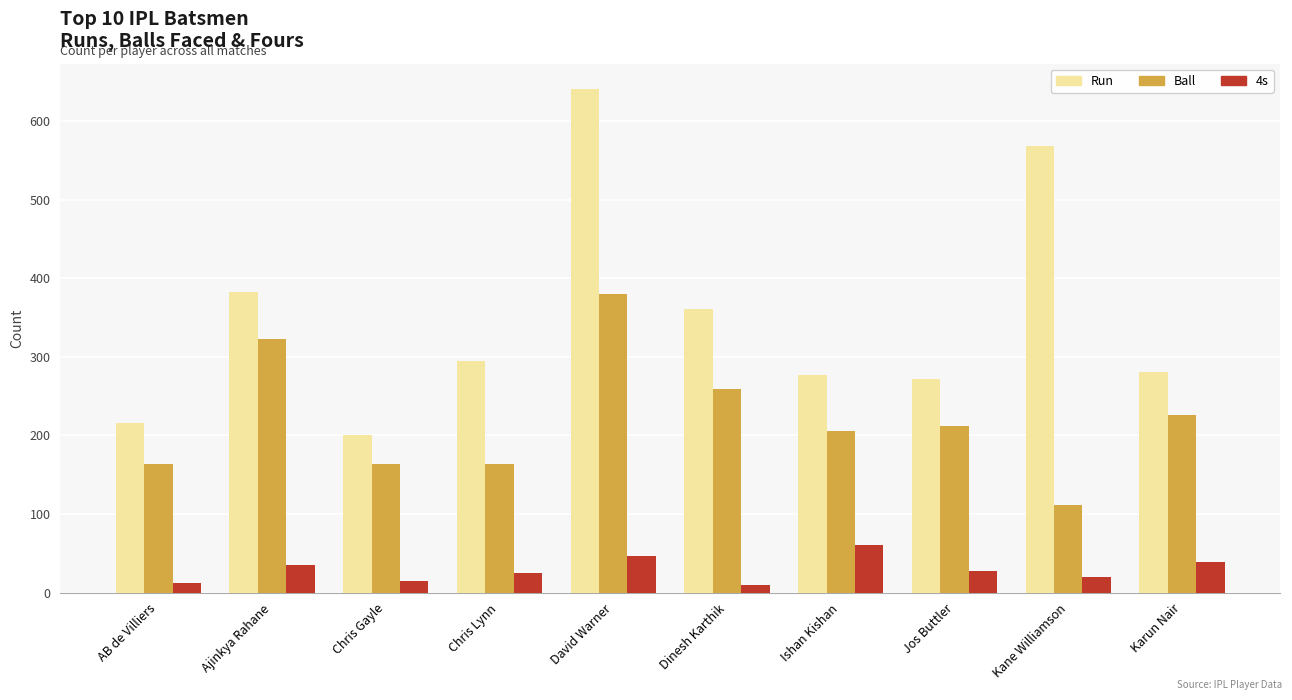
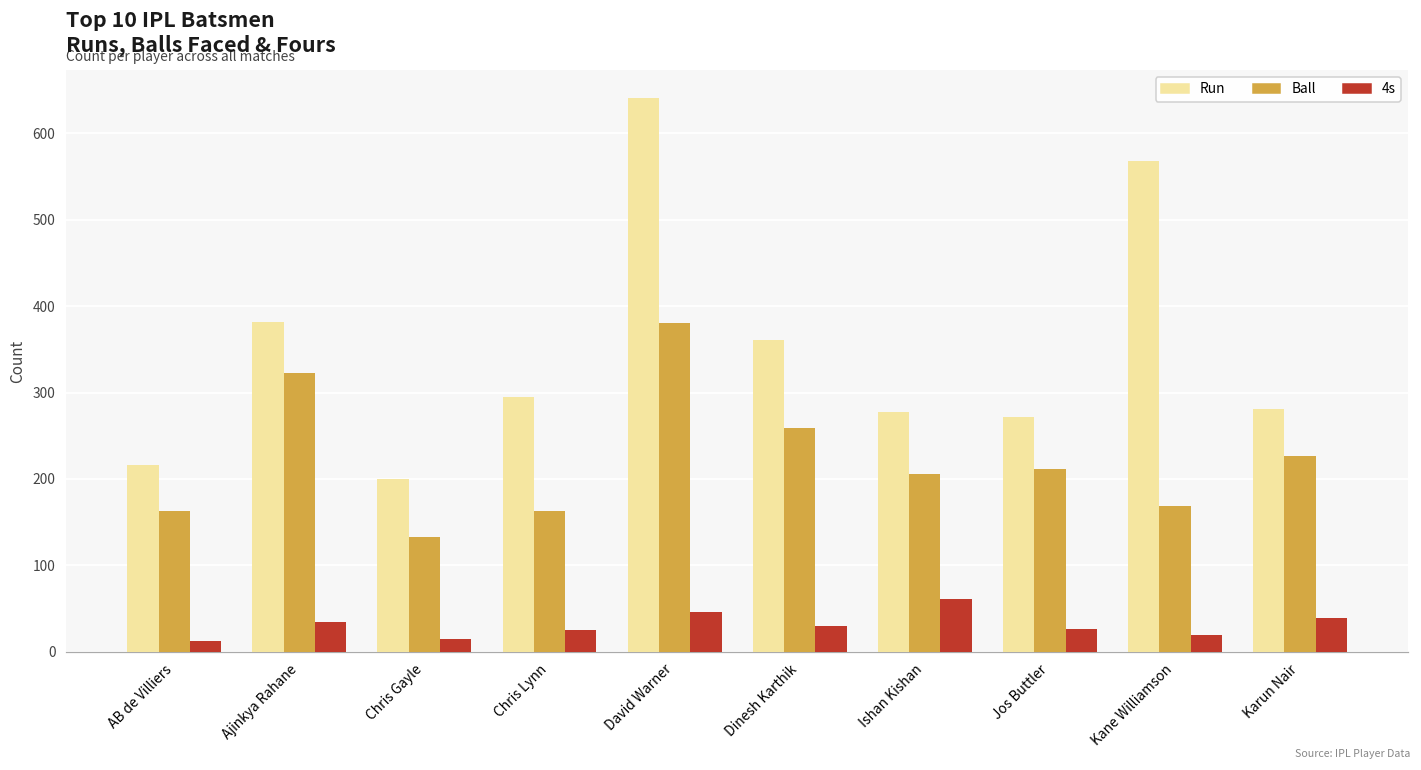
Ball, Chris Gayle: 160 -> 130
4s, Dinesh Karthik: 10 -> 30
Ball, Kane Williamson: 110 -> 170
